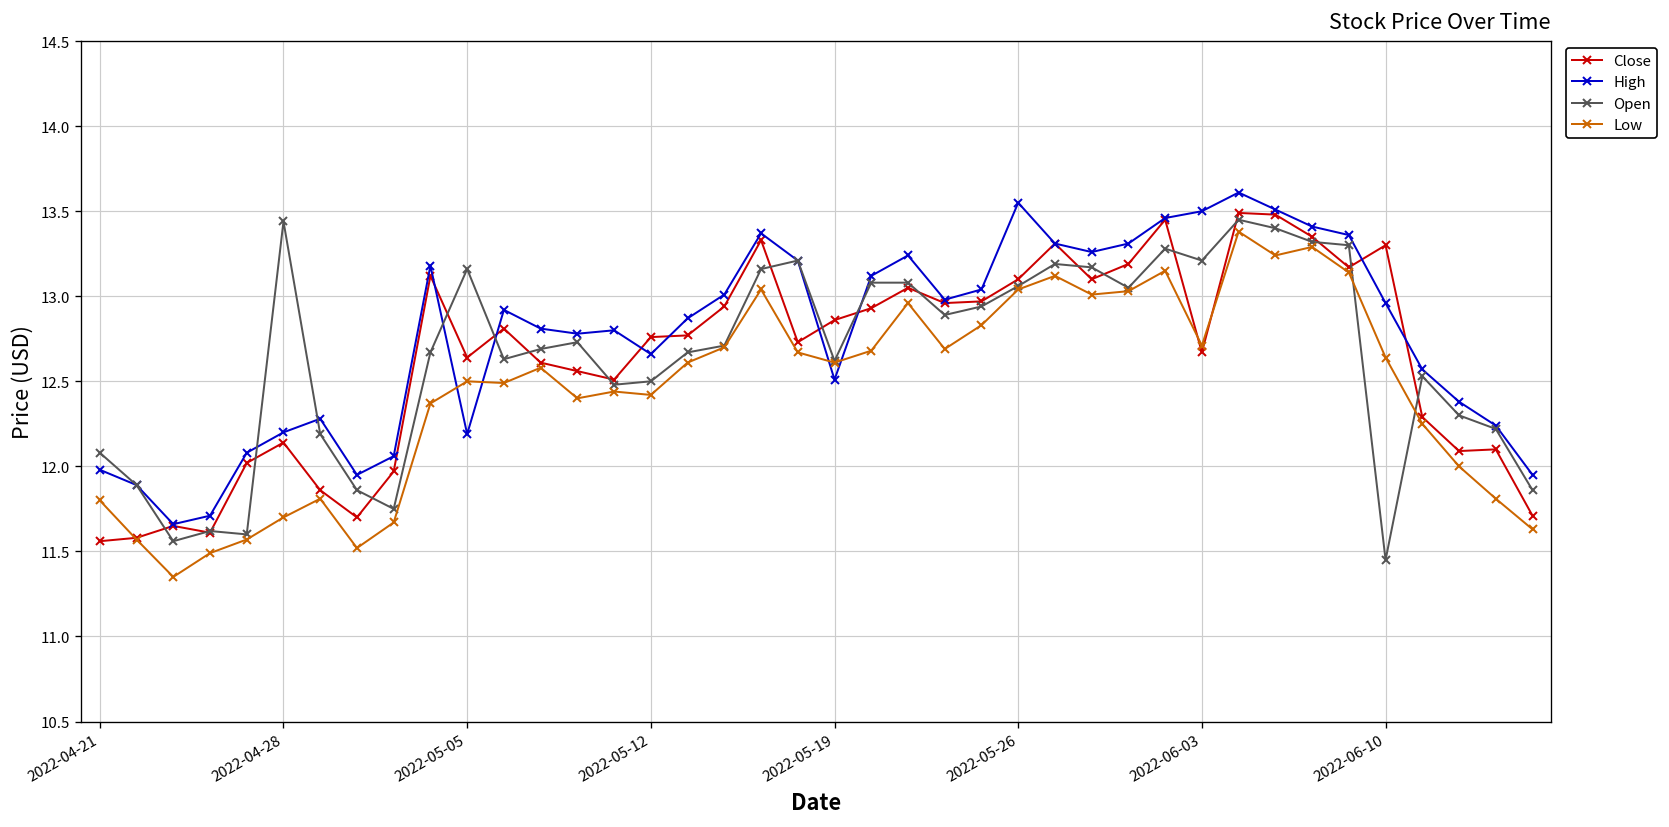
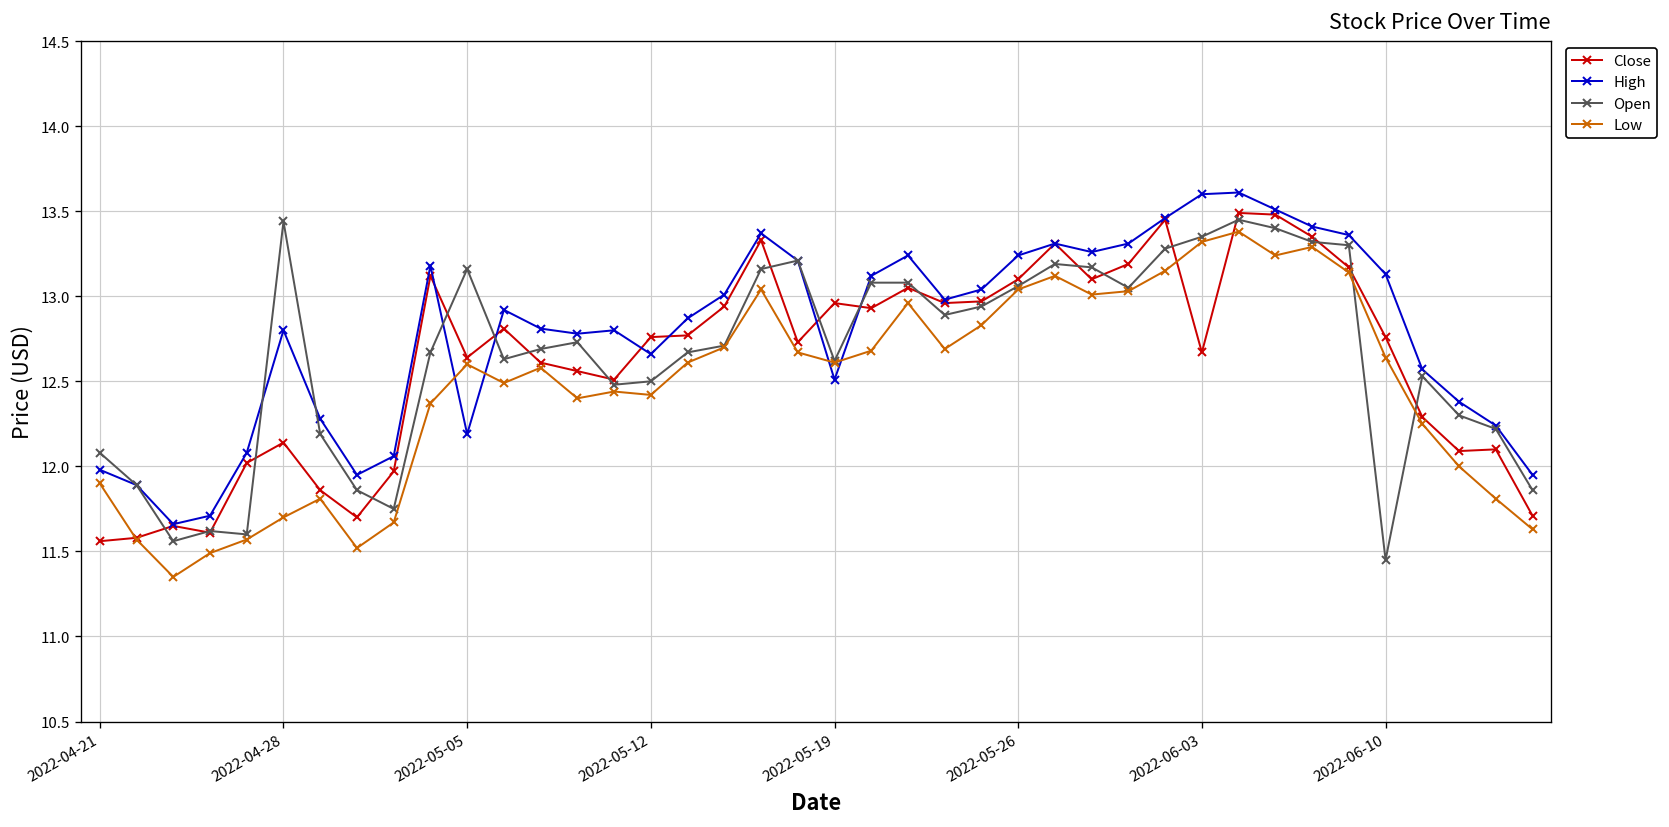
Low, 2022-04-21: 11.8 -> 11.9
High, 2022-04-28: 12.2 -> 12.8
Low, 2022-05-05: 12.5 -> 12.6
Close, 2022-05-19: 12.86 -> 12.96
High, 2022-05-26: 13.55 -> 13.24
High, 2022-06-03: 13.5 -> 13.6
Open, 2022-06-03: 13.21 -> 13.35
Low, 2022-06-03: 12.71 -> 13.32
Close, 2022-06-10: 13.30 -> 12.76
High, 2022-06-10: 12.96 -> 13.13
